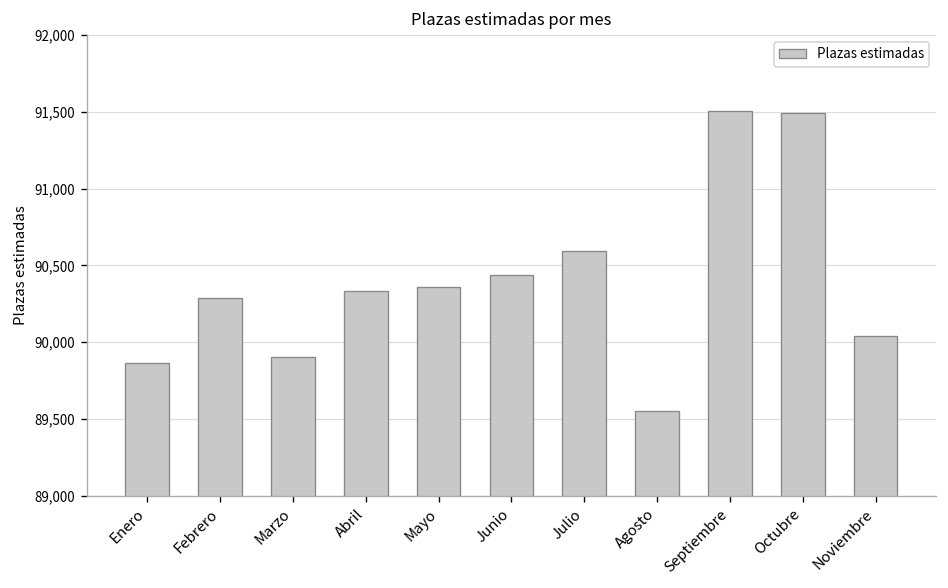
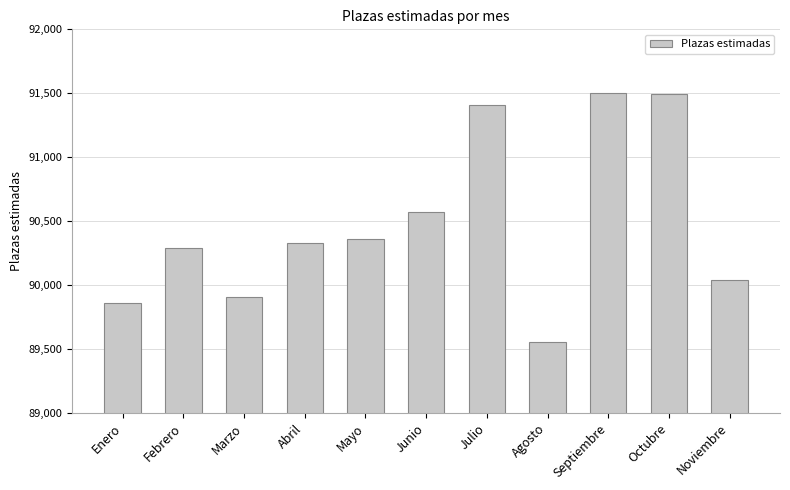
Junio: 90,440 -> 90,570
Julio: 90,600 -> 91,410
